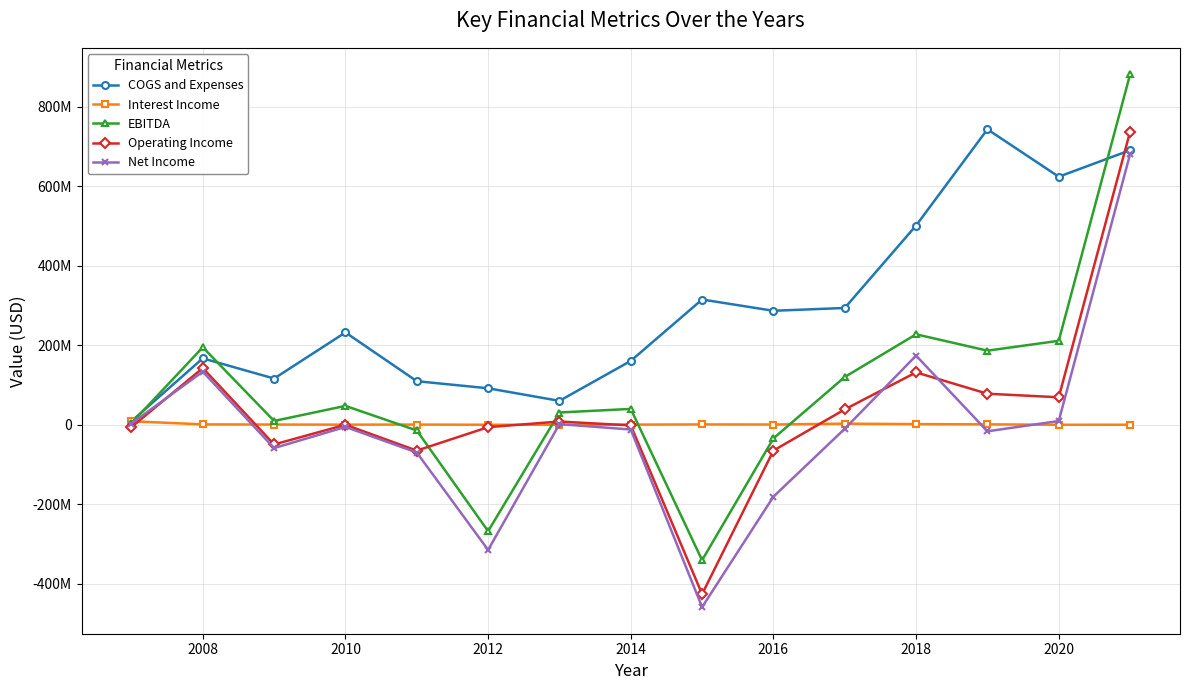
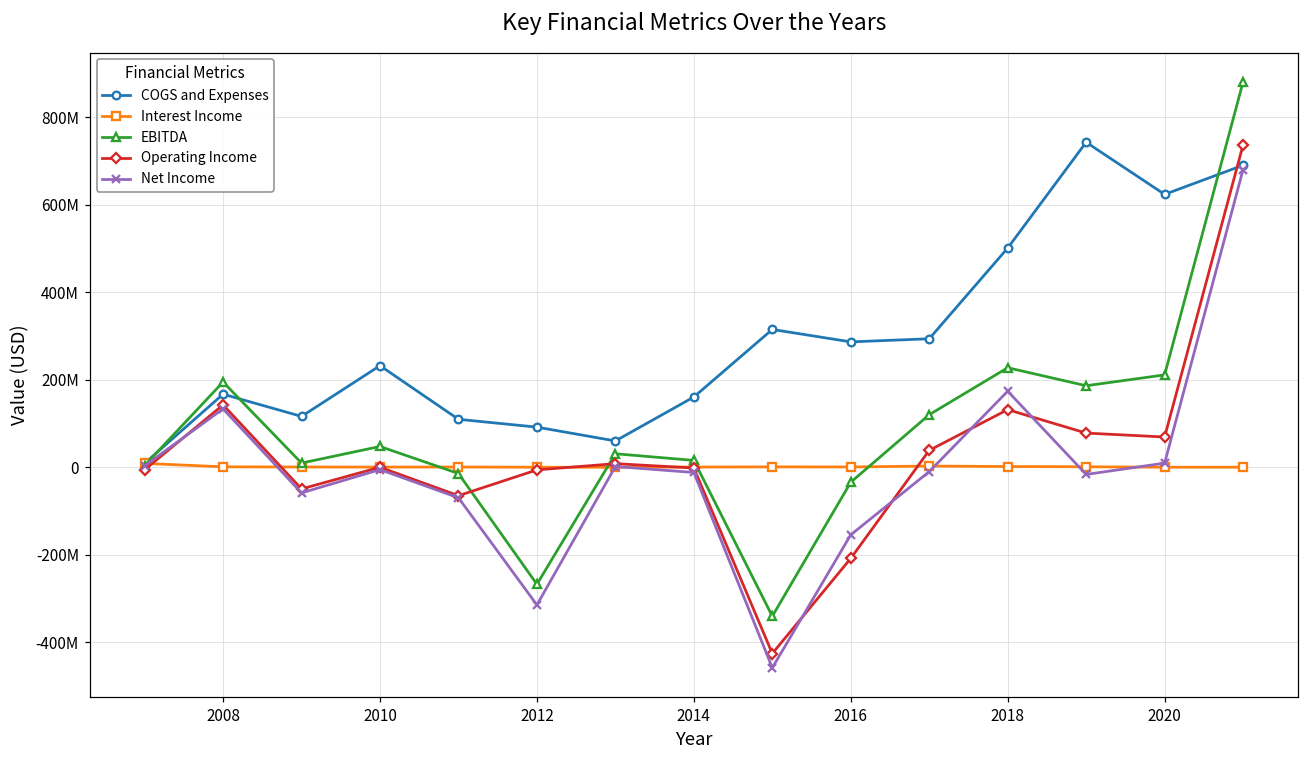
EBITDA, 2014: 40000000 -> 20000000
Operating Income, 2016: -60000000 -> -210000000
Net Income, 2016: -180000000 -> -150000000
